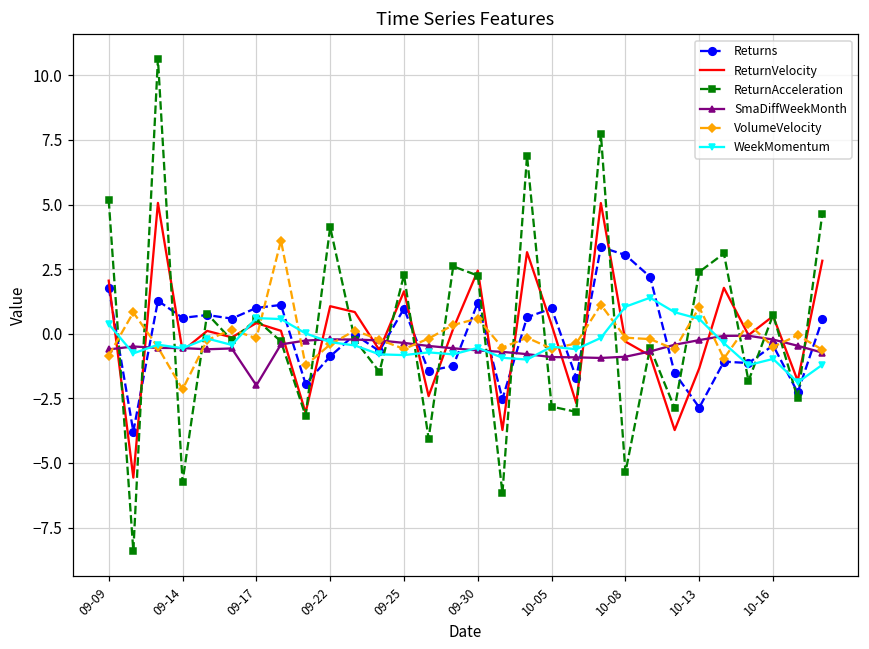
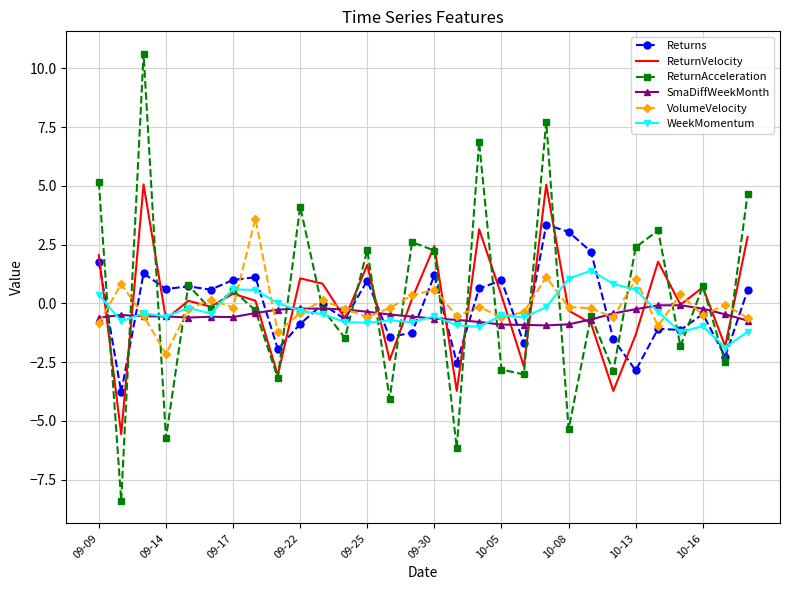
SmaDiffWeekMonth, 09-17: -2.0 -> -0.6
